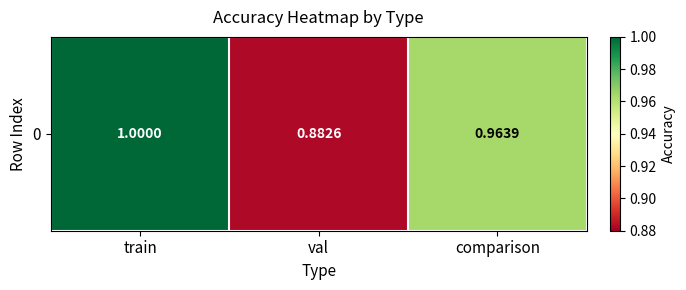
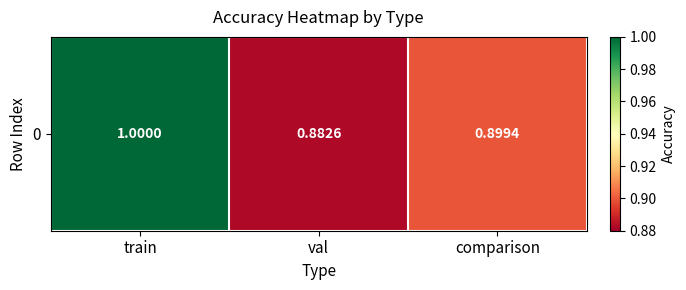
0, comparison: 0.9639 -> 0.8994
